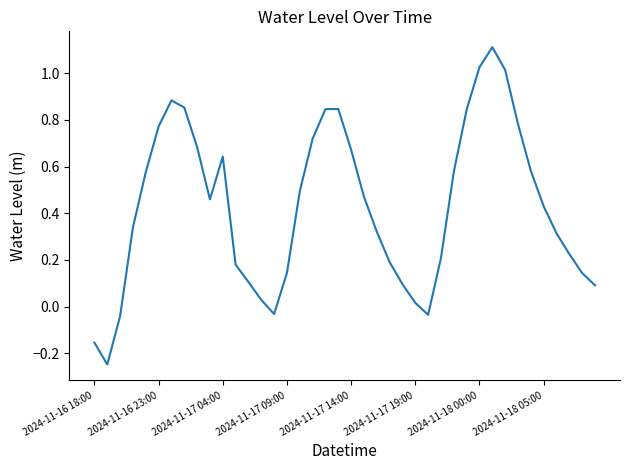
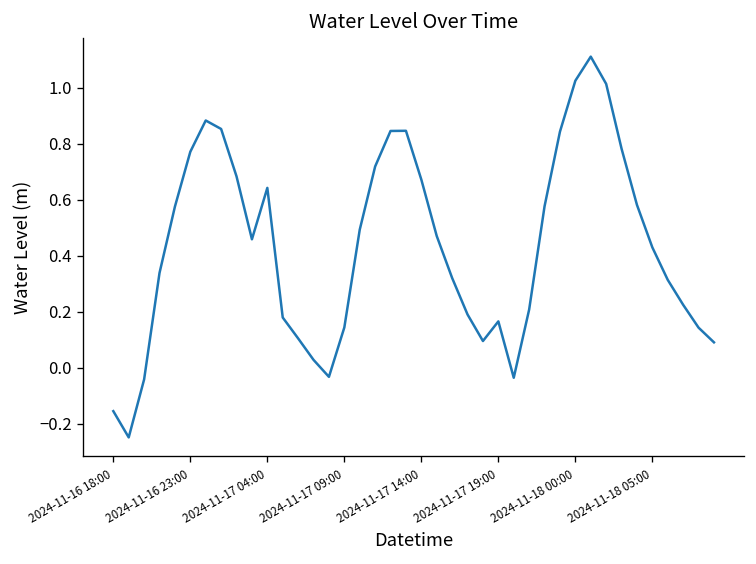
2024-11-17 19:00: 0.02 -> 0.17
